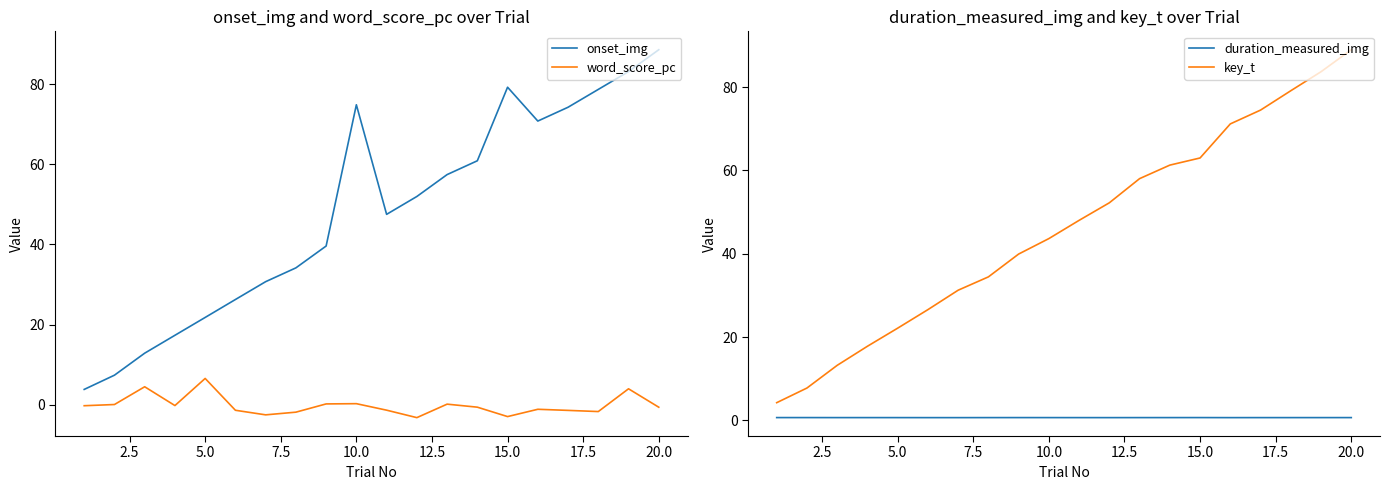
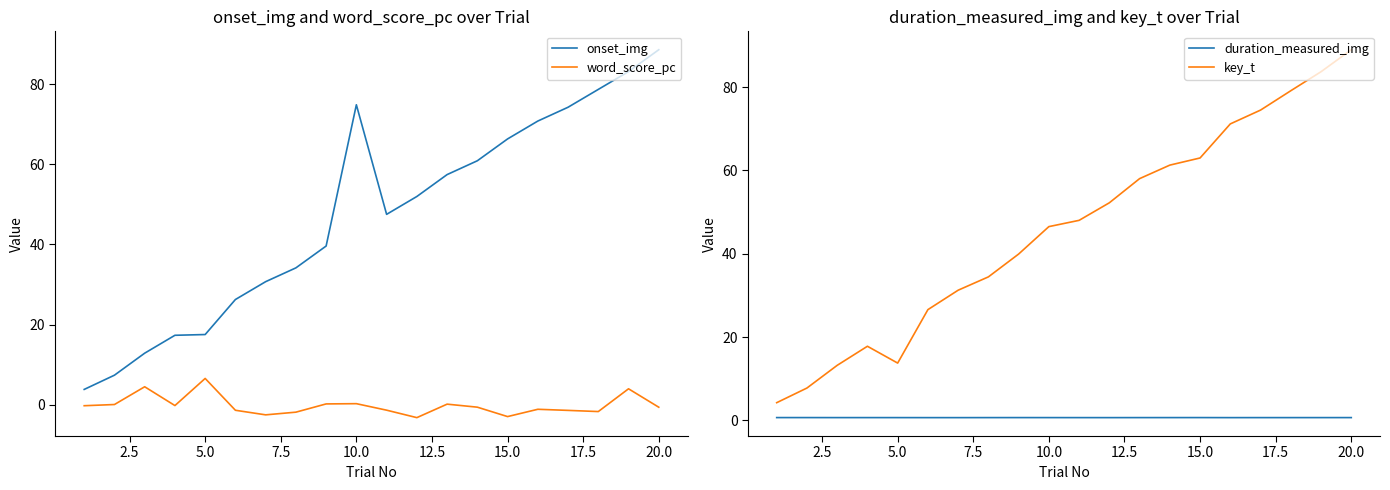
onset_img and word_score_pc over Trial, onset_img, 5.0: 22 -> 18
onset_img and word_score_pc over Trial, onset_img, 15.0: 79 -> 66
duration_measured_img and key_t over Trial, key_t, 5.0: 22 -> 14
duration_measured_img and key_t over Trial, key_t, 10.0: 44 -> 47
